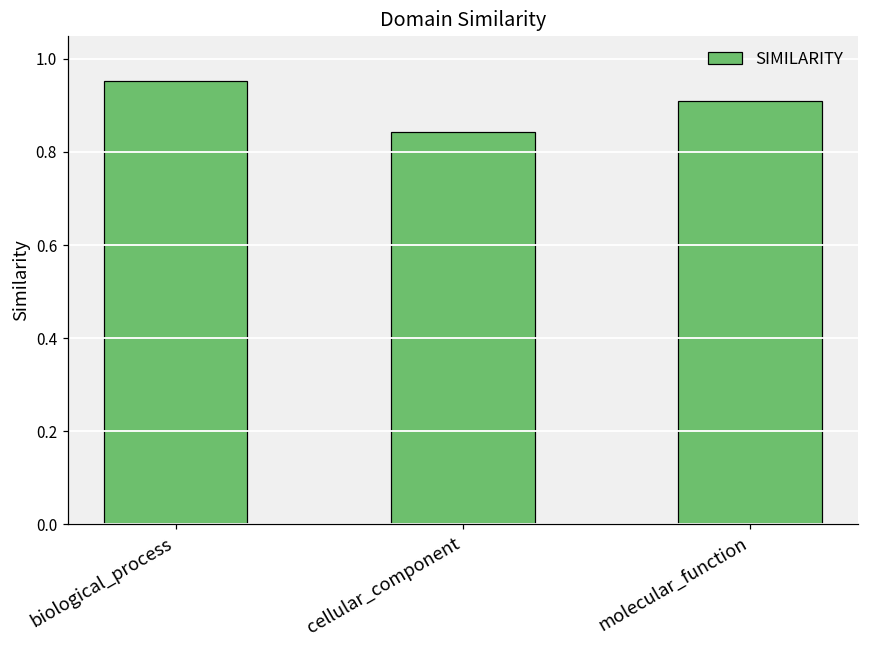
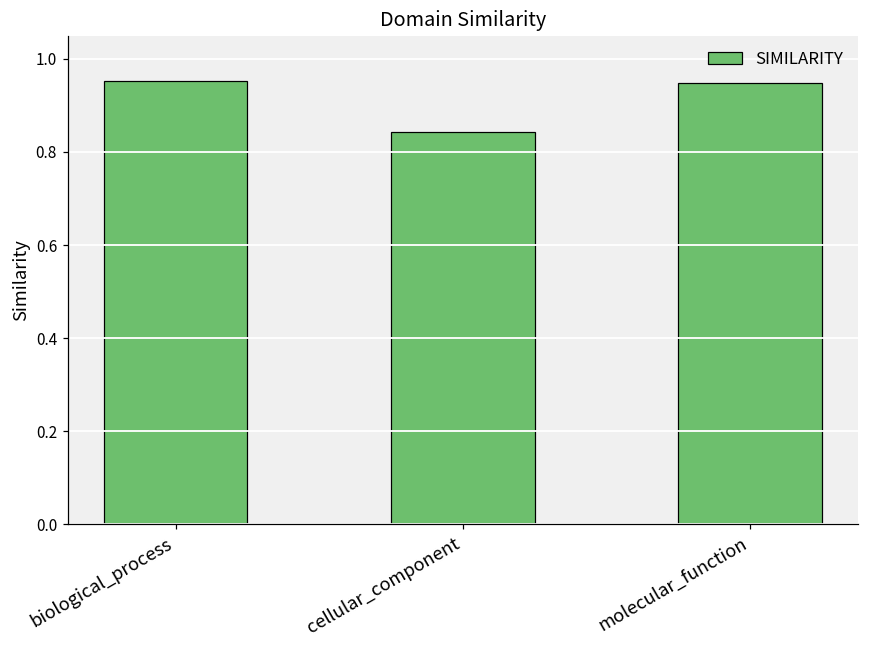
molecular_function: 0.91 -> 0.95
